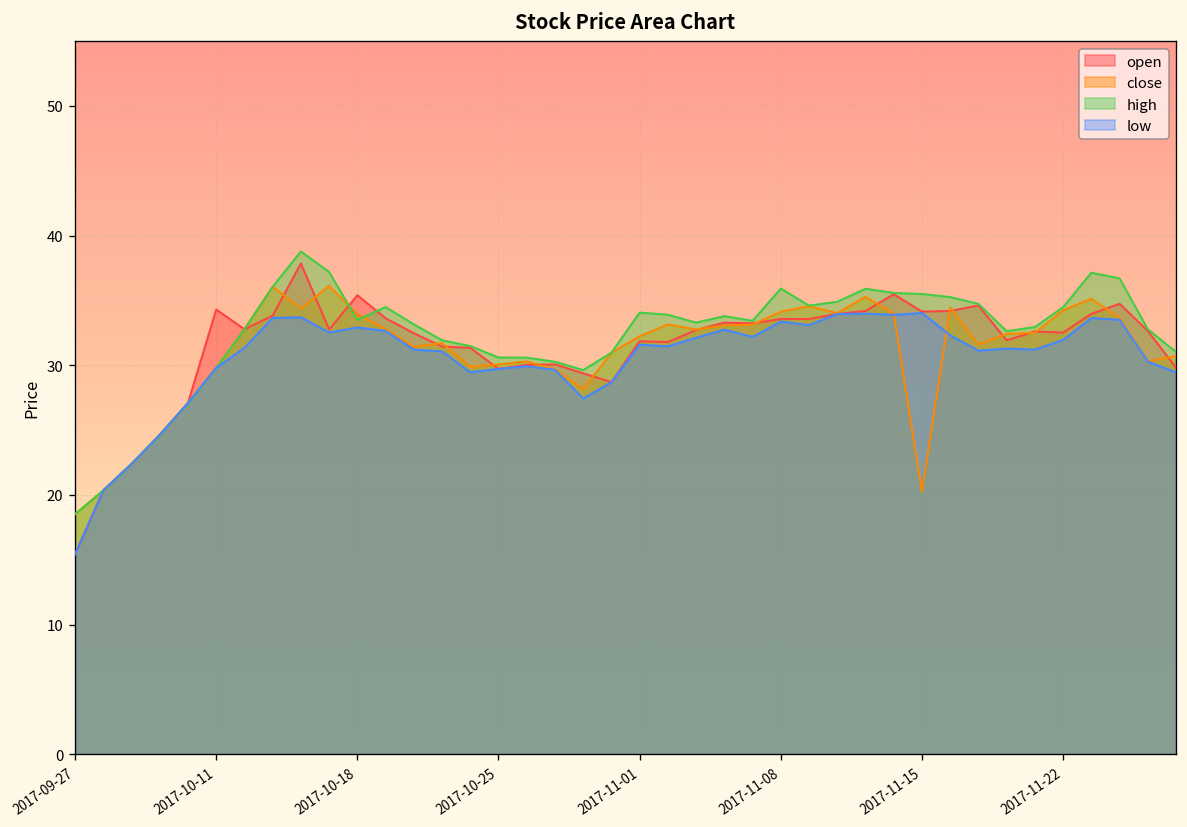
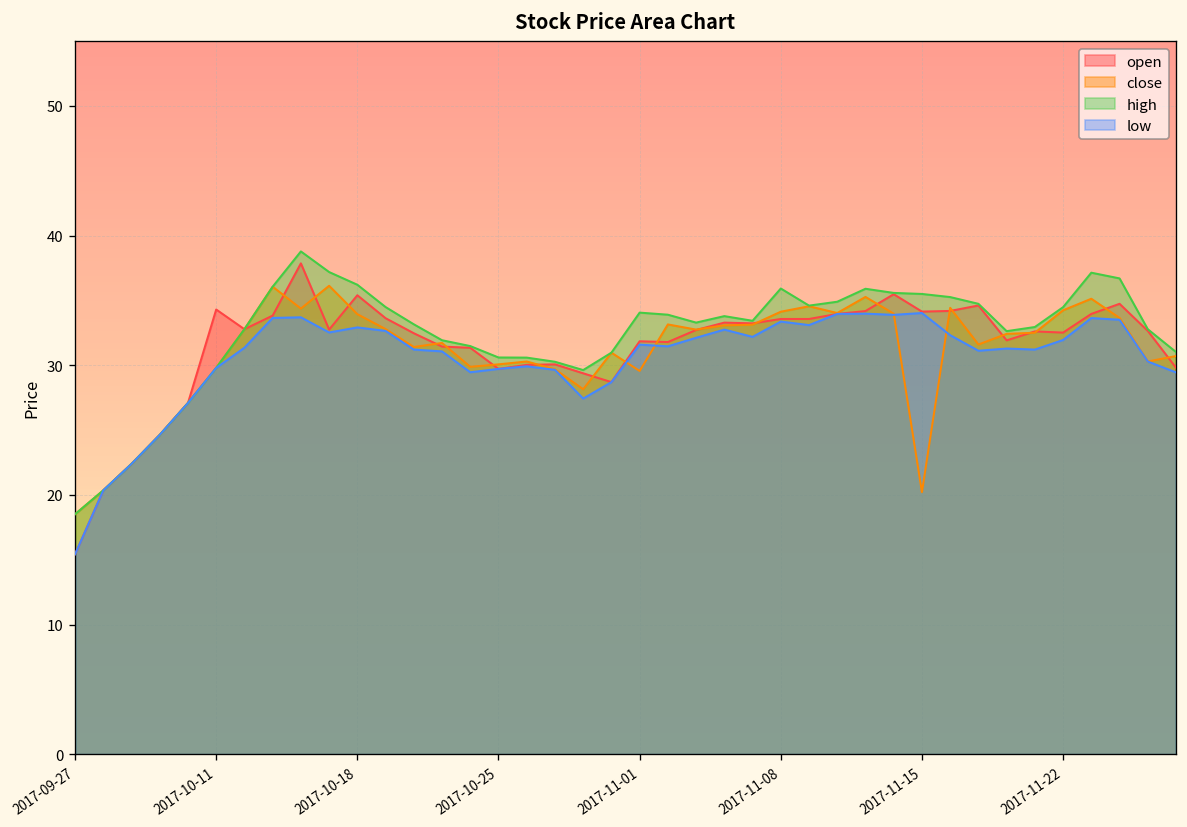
high, 2017-10-18: 33.5 -> 36.2
close, 2017-11-01: 32.2 -> 29.6
